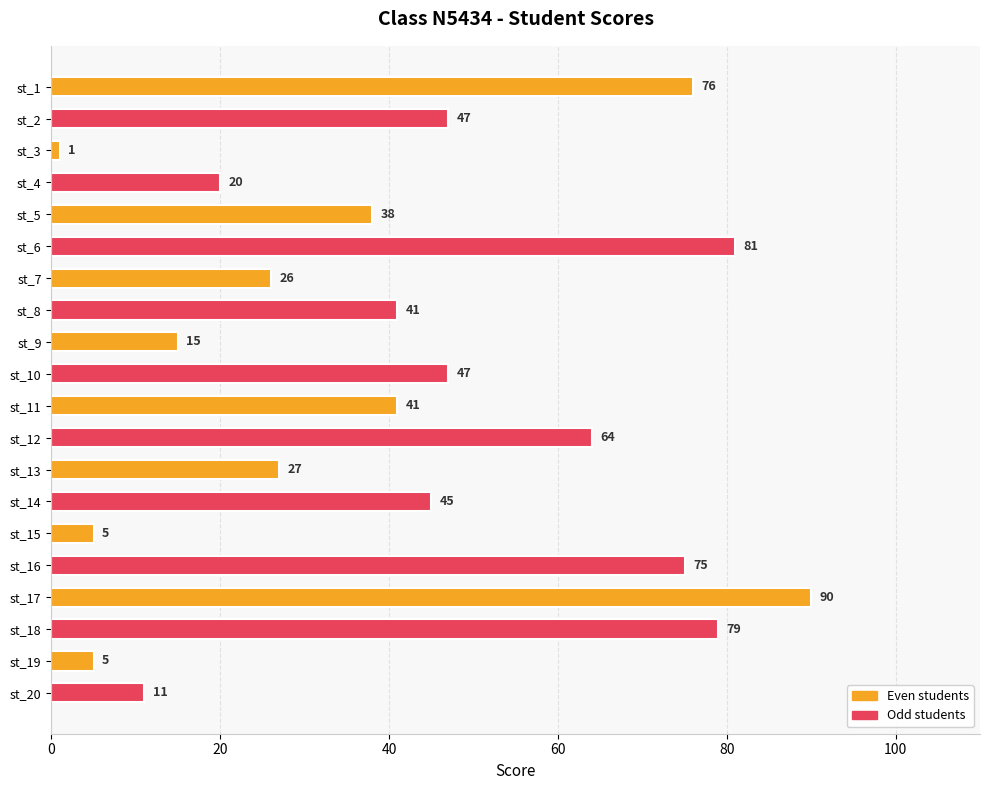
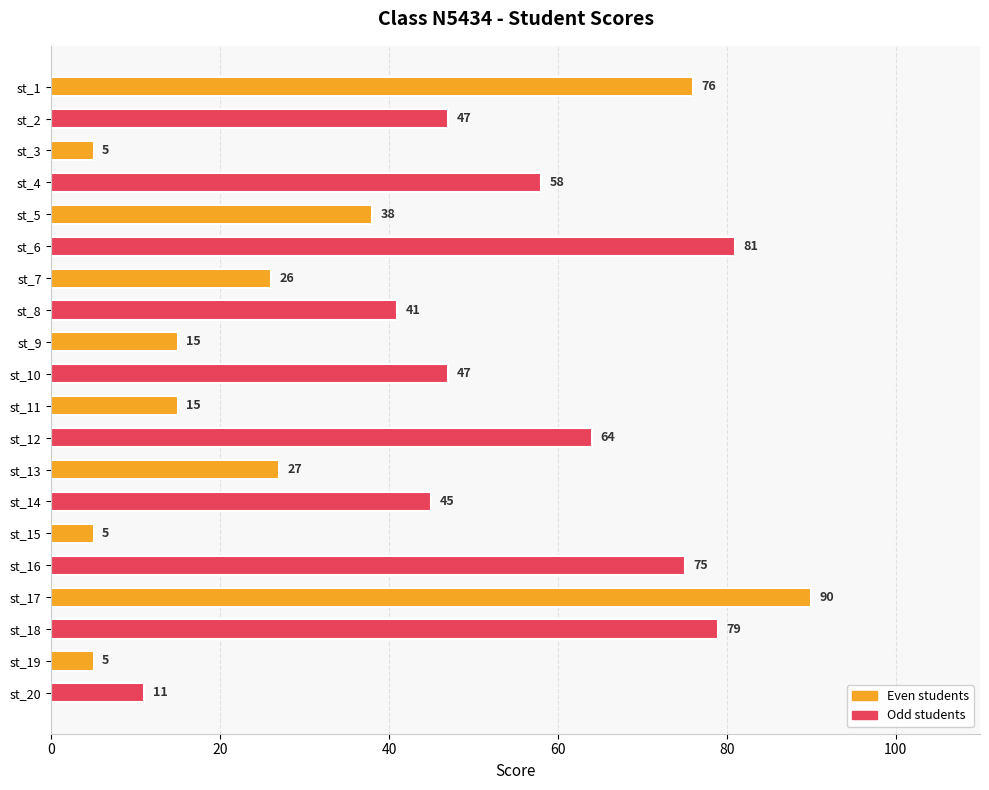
st_3: 1 -> 5
st_4: 20 -> 58
st_11: 41 -> 15
